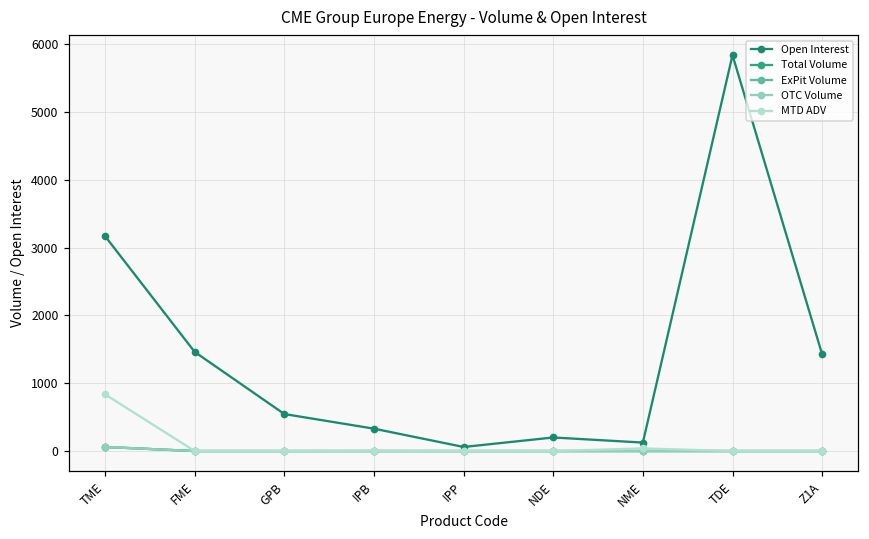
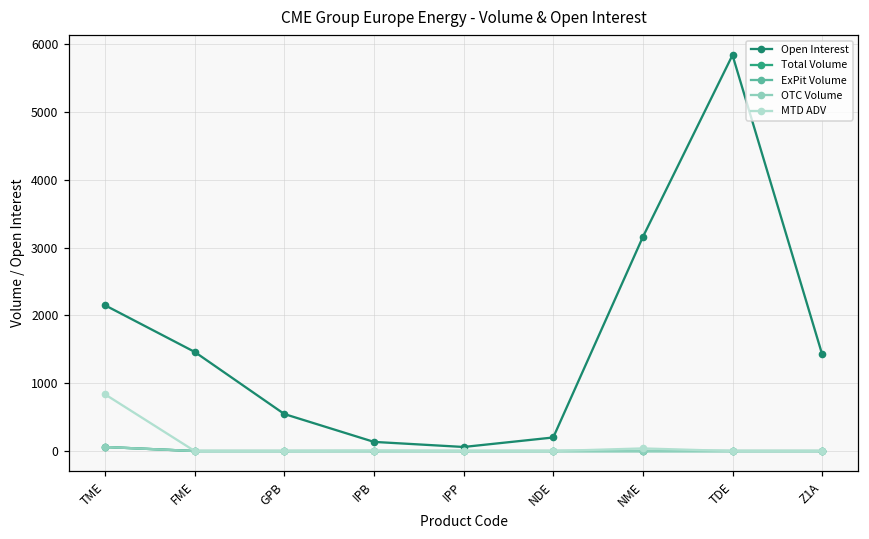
Open Interest, TME: 3200 -> 2200
Open Interest, IPB: 300 -> 100
Open Interest, NME: 100 -> 3200
